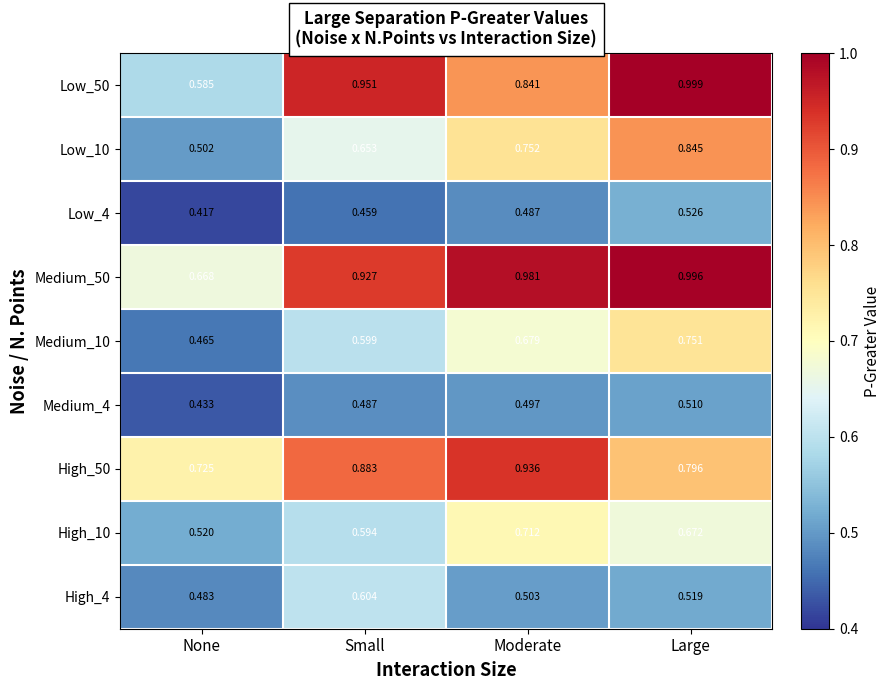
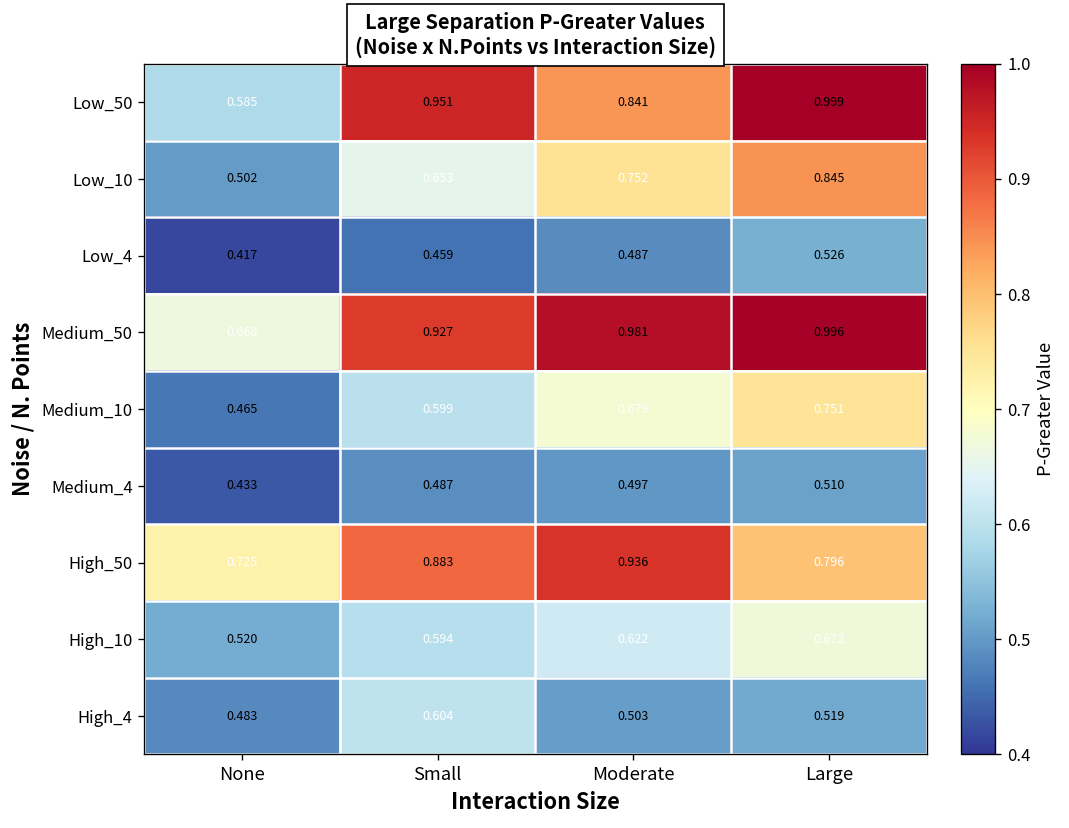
High_10, Moderate: 0.712 -> 0.622
